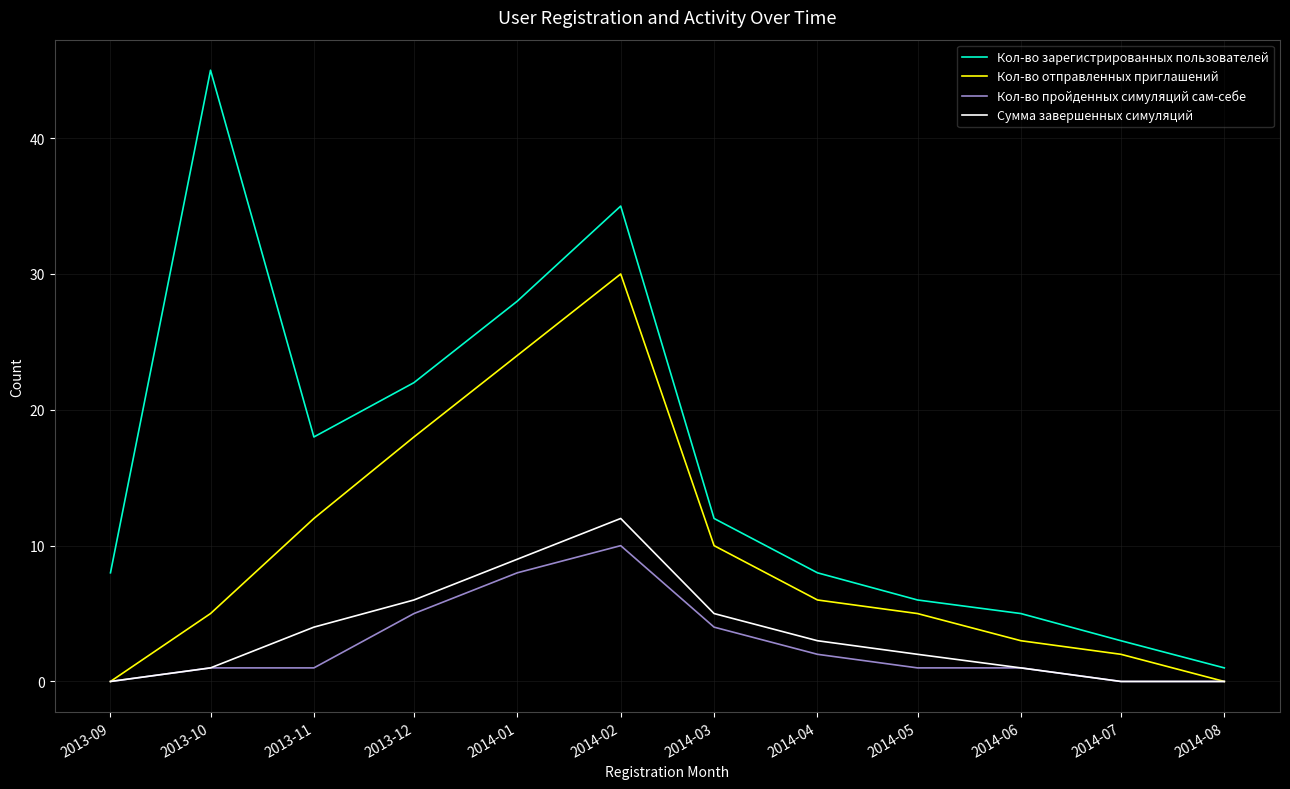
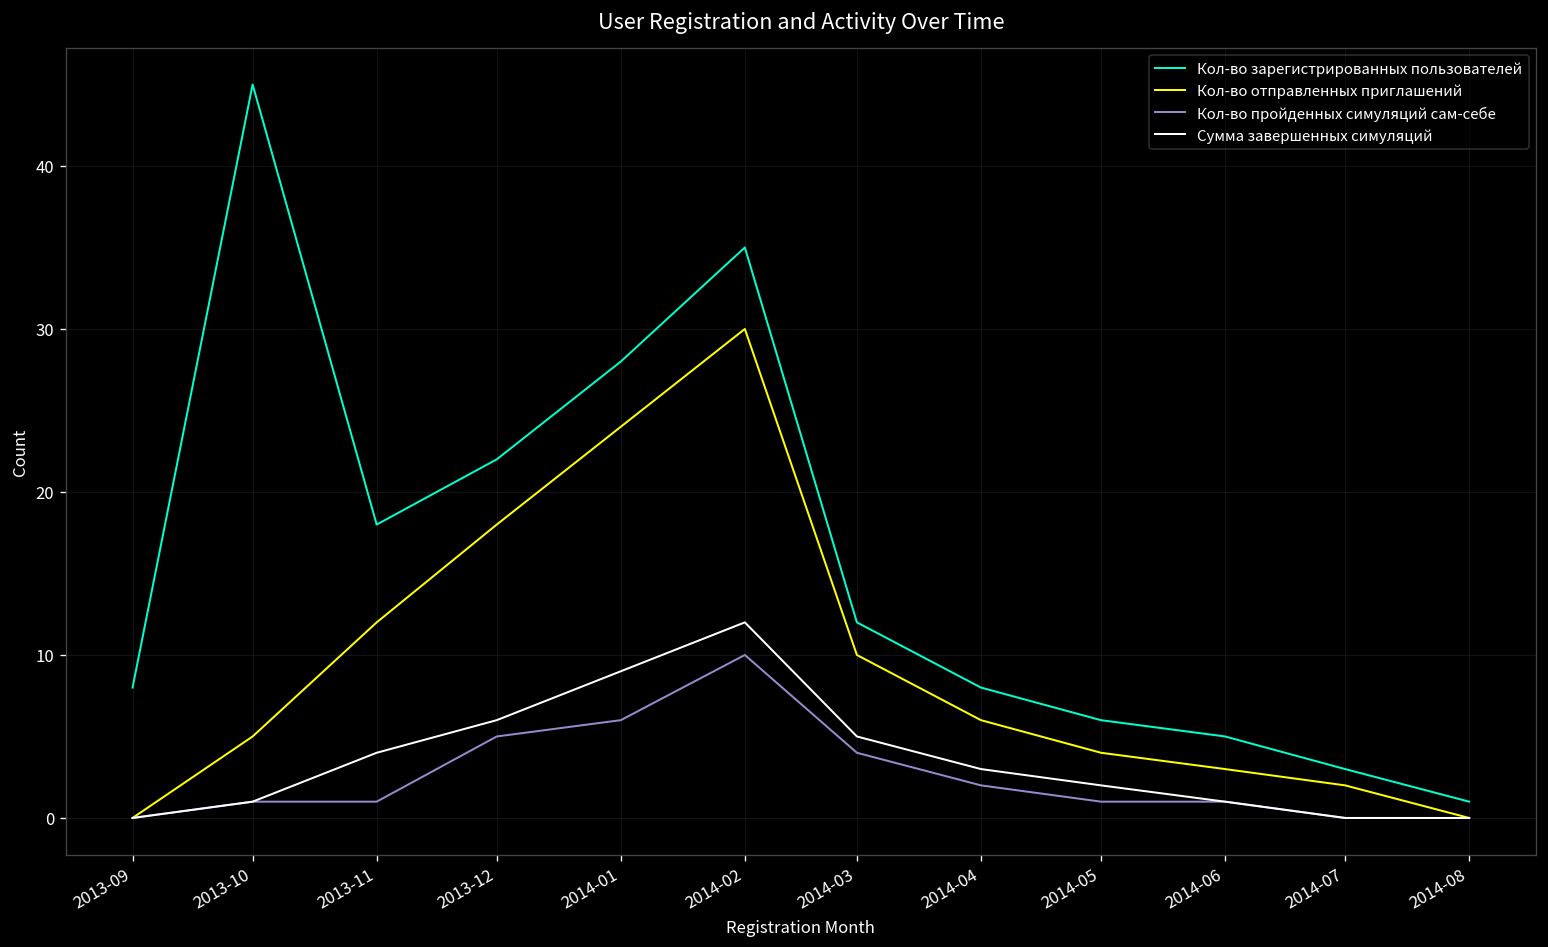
Кол-во пройденных симуляций сам-себе, 2014-01: 8 -> 6
Кол-во отправленных приглашений, 2014-05: 5 -> 4
